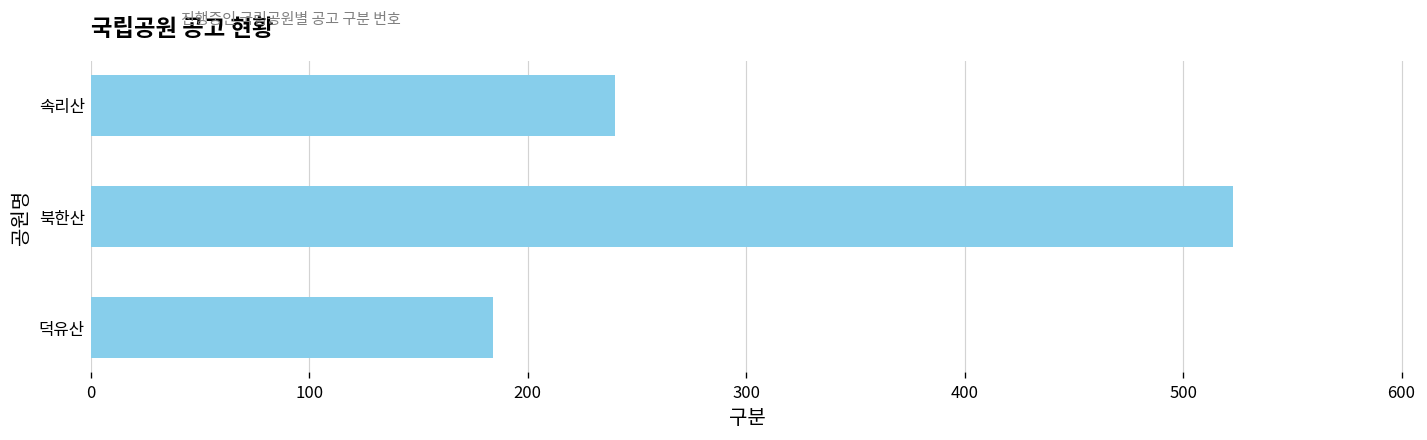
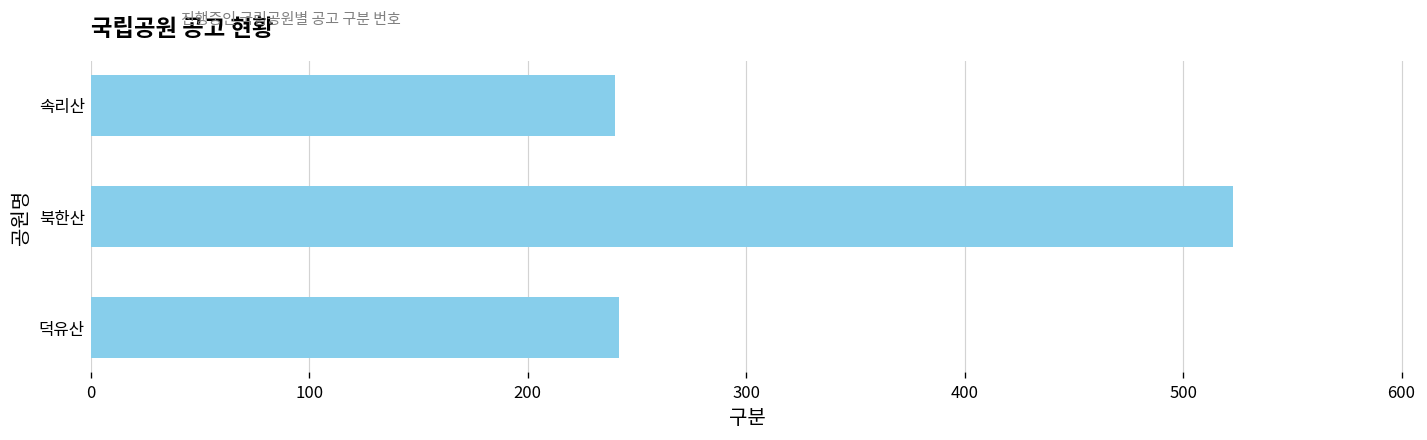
덕유산: 184 -> 242
